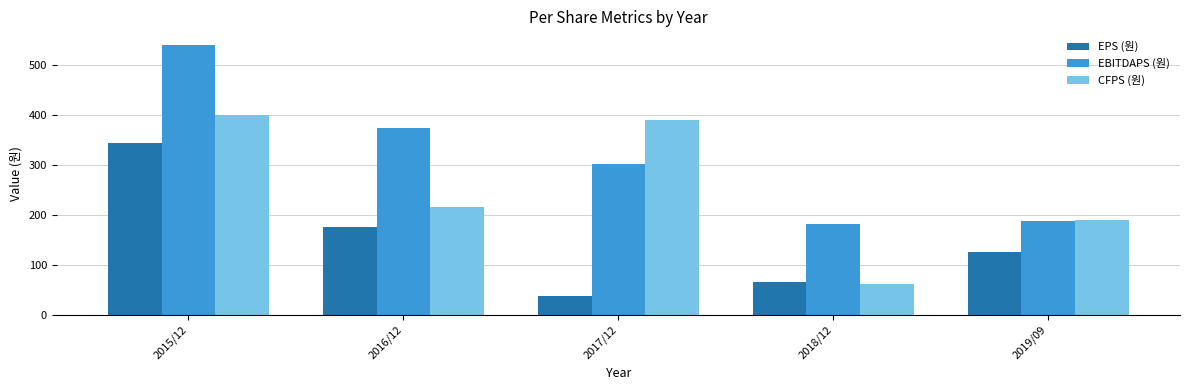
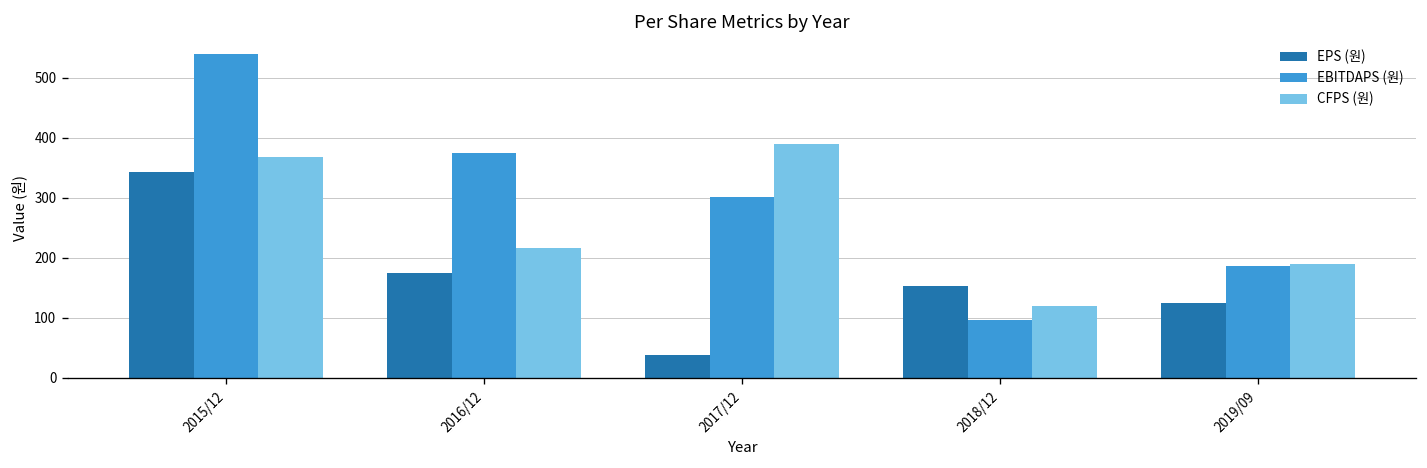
CFPS (원), 2015/12: 400 -> 370
EPS (원), 2018/12: 70 -> 150
EBITDAPS (원), 2018/12: 180 -> 100
CFPS (원), 2018/12: 60 -> 120
